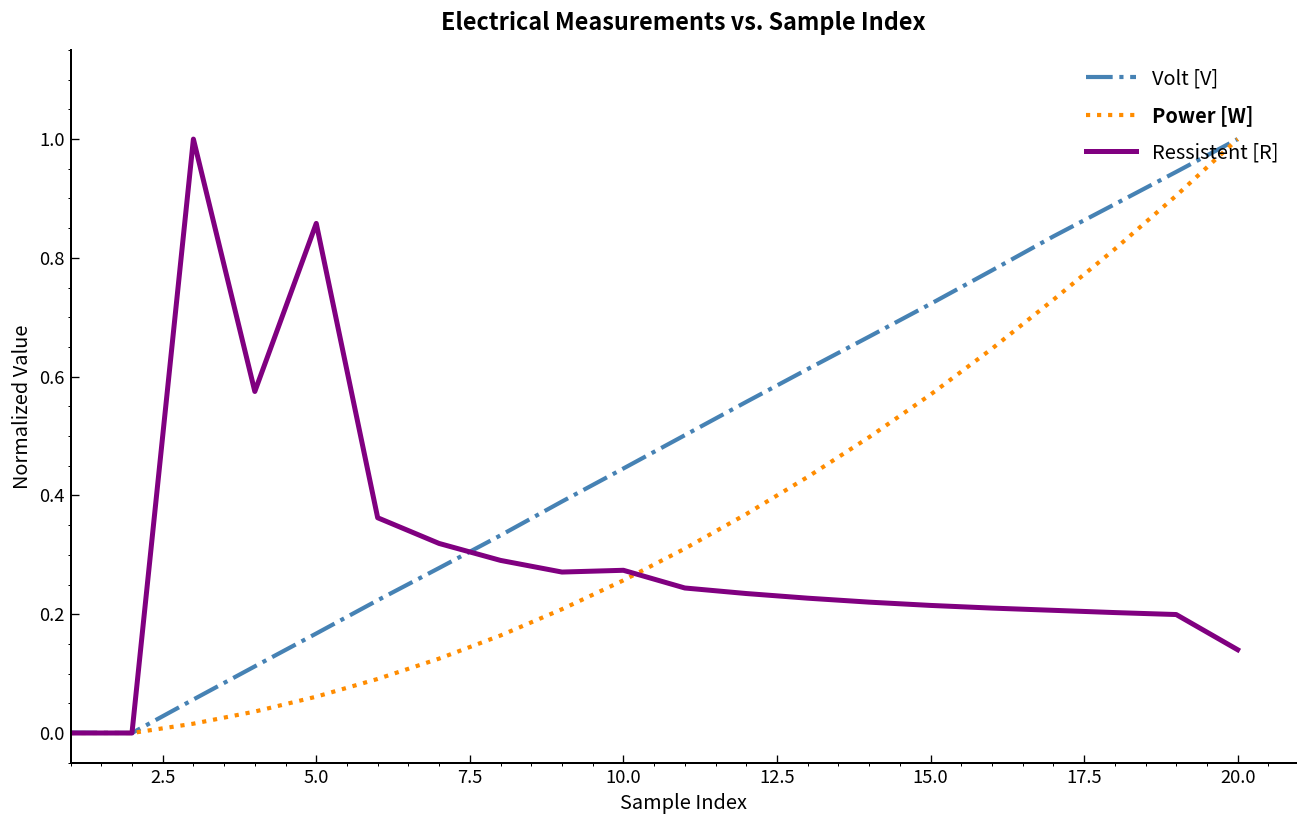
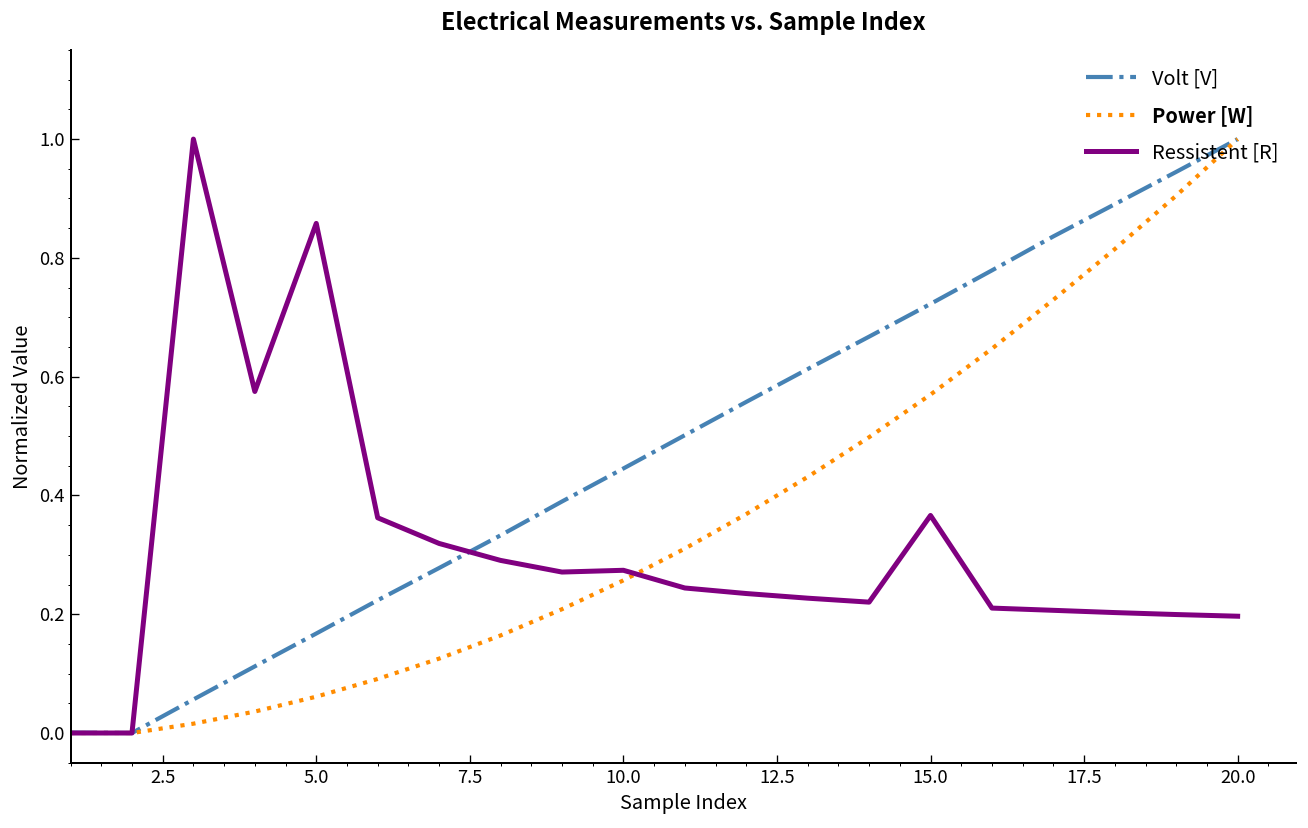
Ressistent [R], 15.0: 0.21 -> 0.37
Ressistent [R], 20.0: 0.14 -> 0.20
